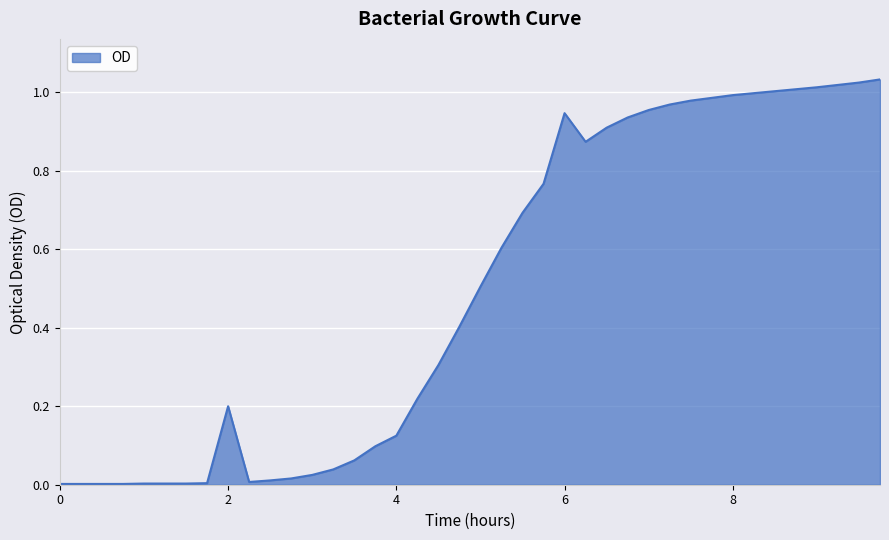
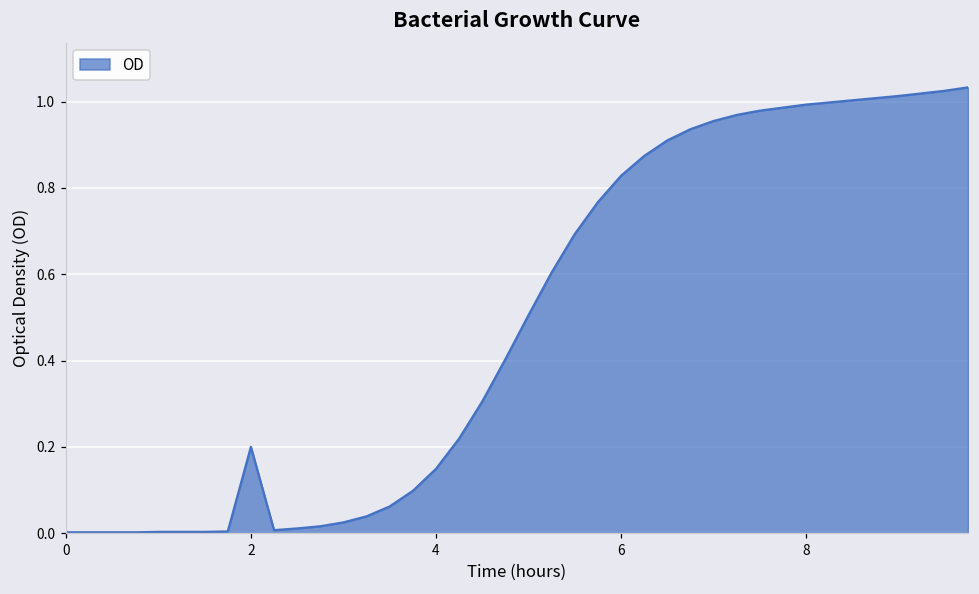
4: 0.13 -> 0.15
6: 0.95 -> 0.83
